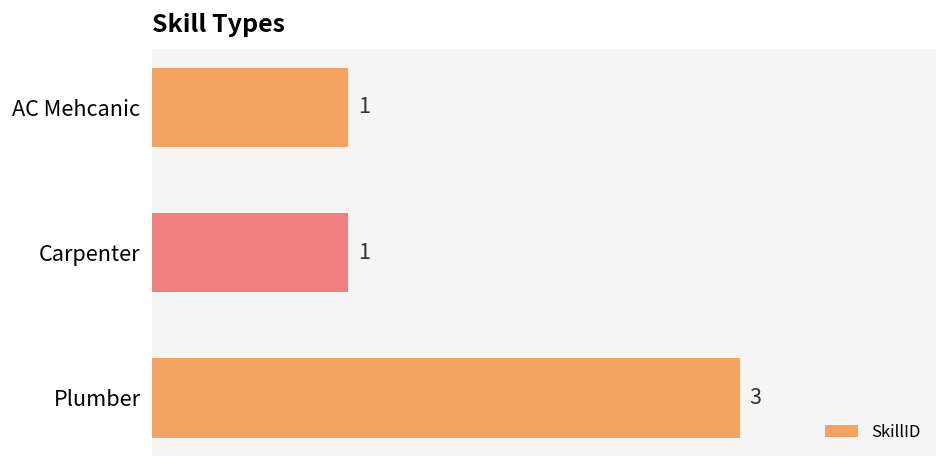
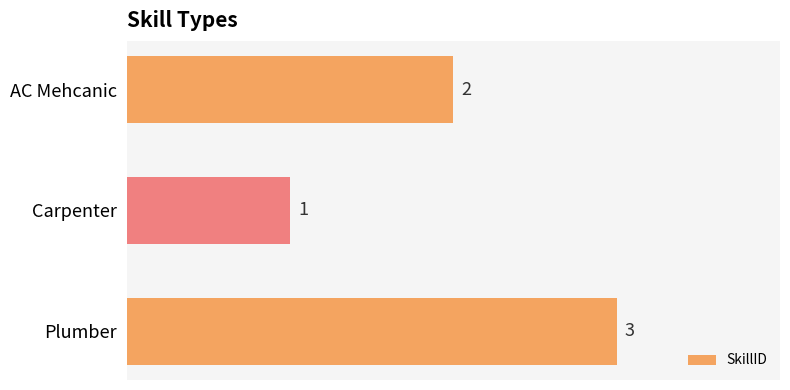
AC Mehcanic: 1 -> 2
